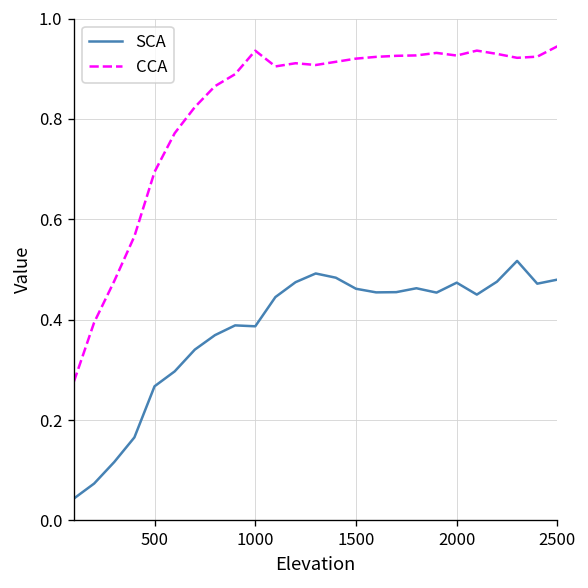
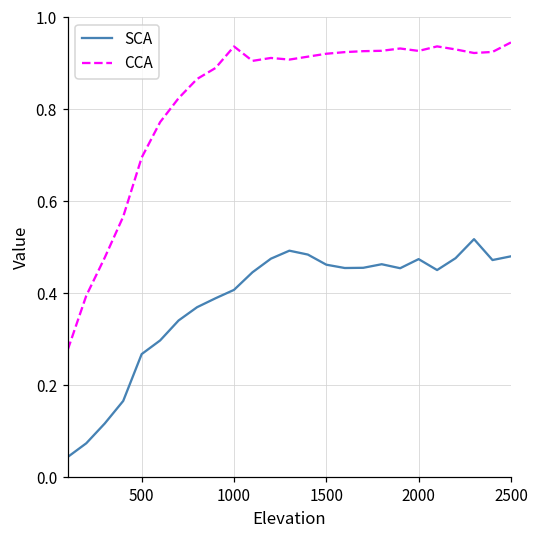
SCA, 1000: 0.39 -> 0.41
